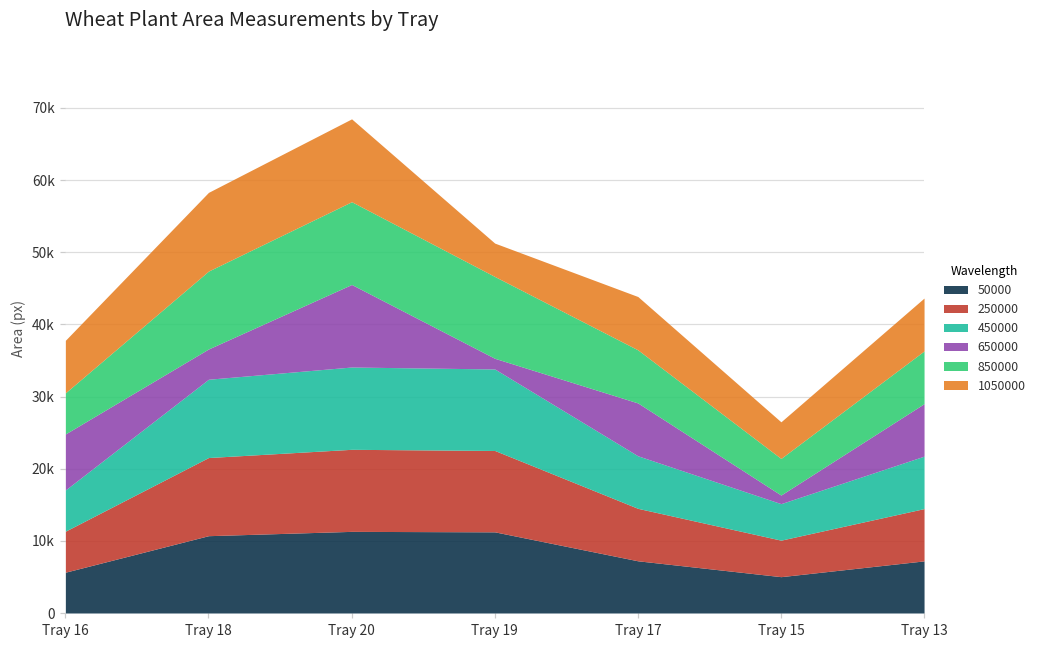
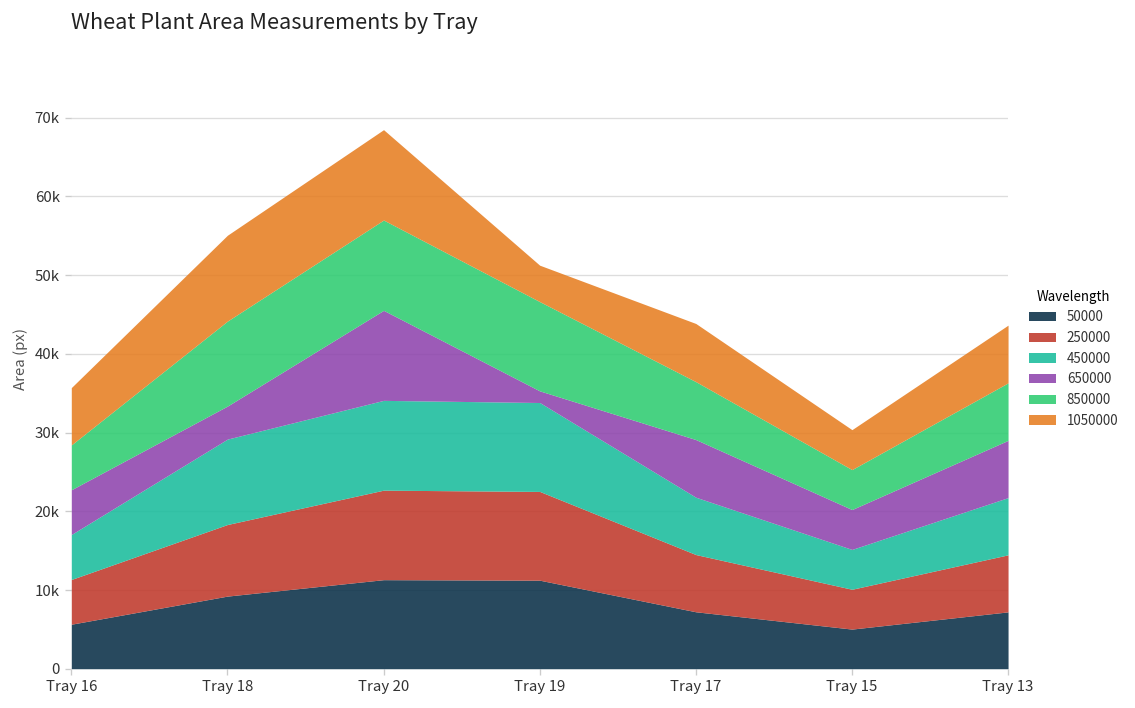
650000, Tray 16: 8000 -> 6000
50000, Tray 18: 11000 -> 9000
250000, Tray 18: 11000 -> 9000
650000, Tray 15: 1000 -> 5000
